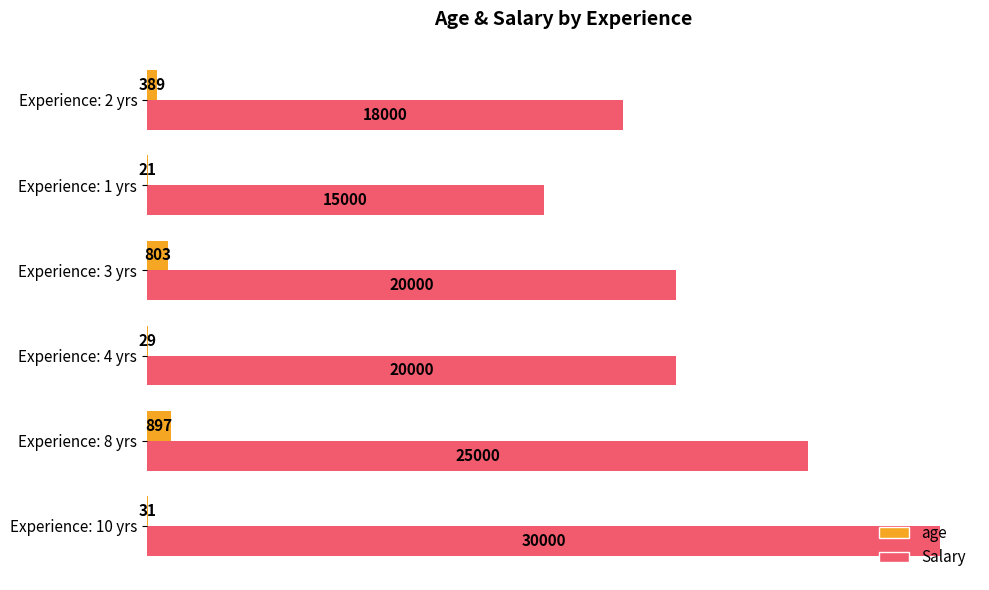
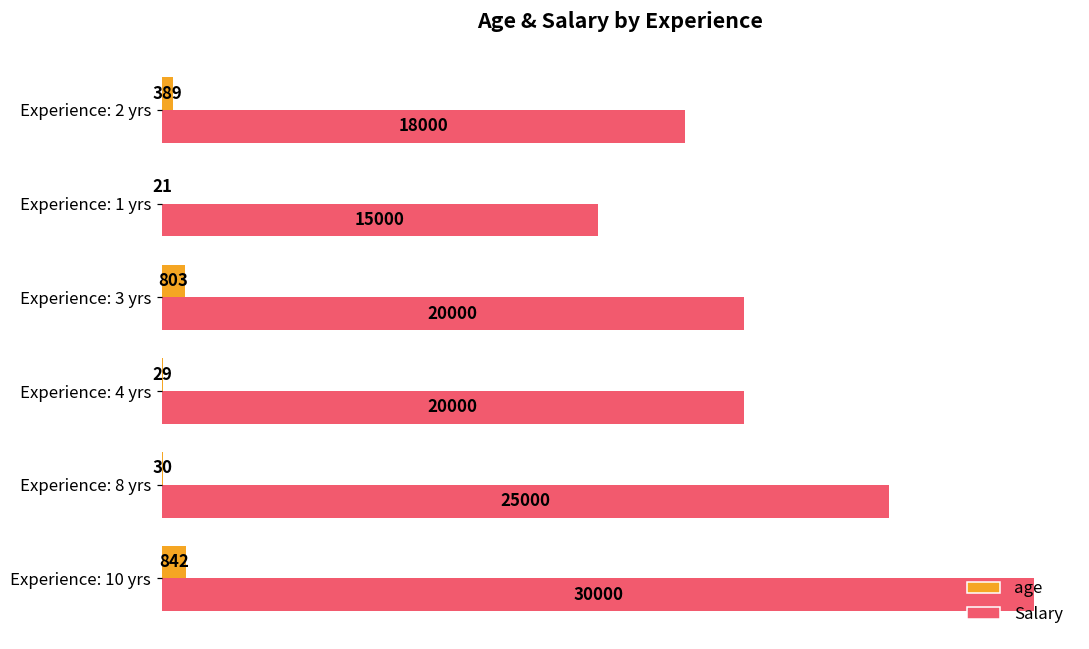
age, Experience: 8 yrs: 897 -> 30
age, Experience: 10 yrs: 31 -> 842
